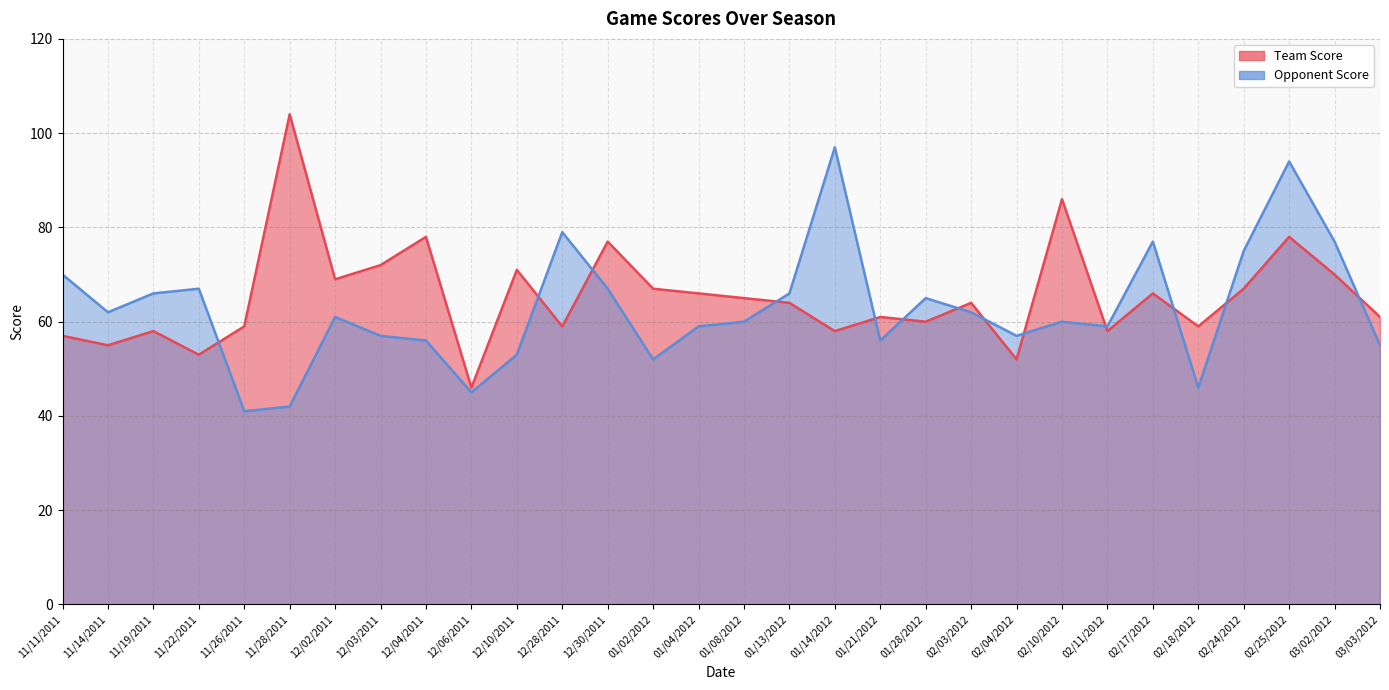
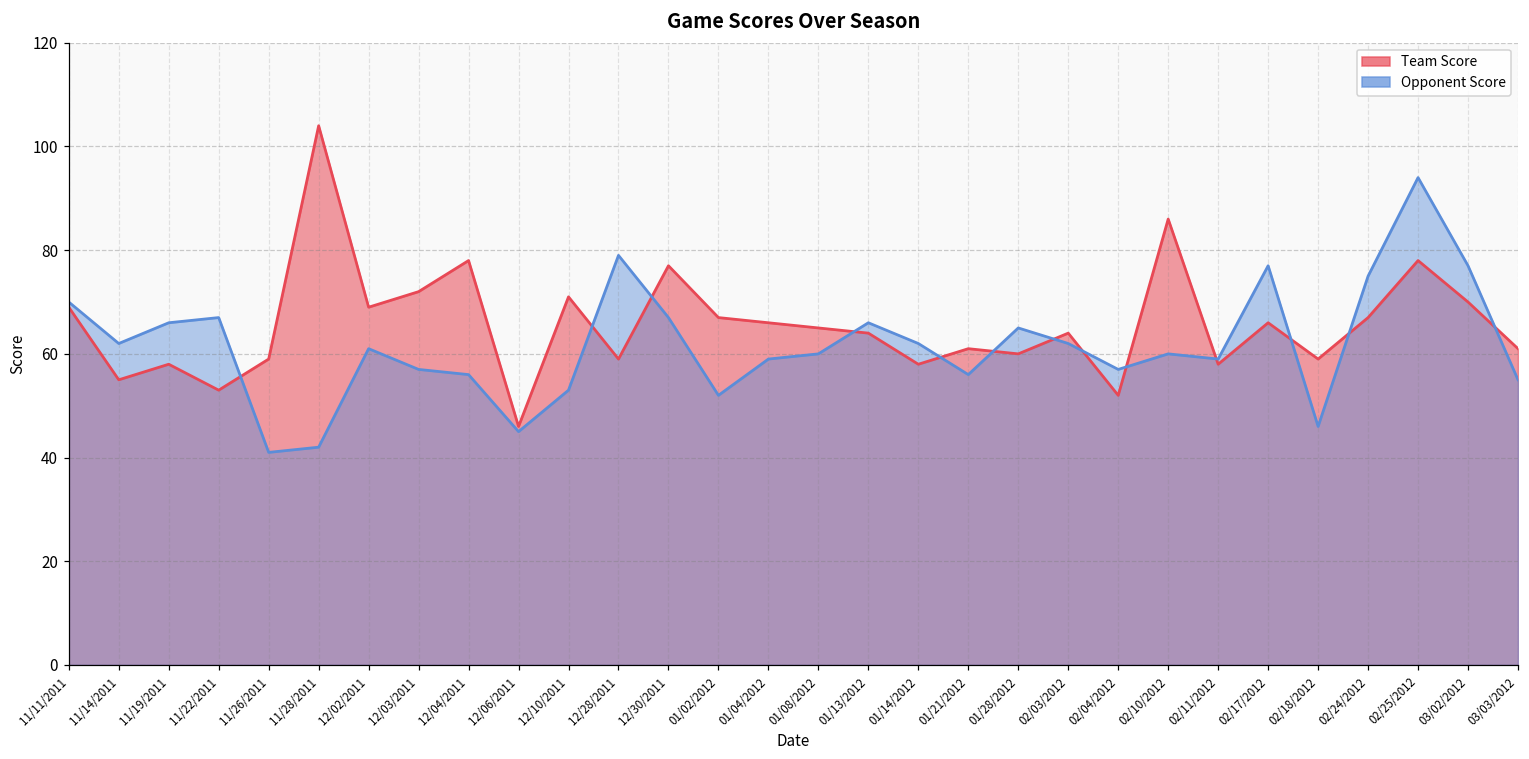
Team Score, 11/11/2011: 57 -> 69
Opponent Score, 01/14/2012: 97 -> 62
